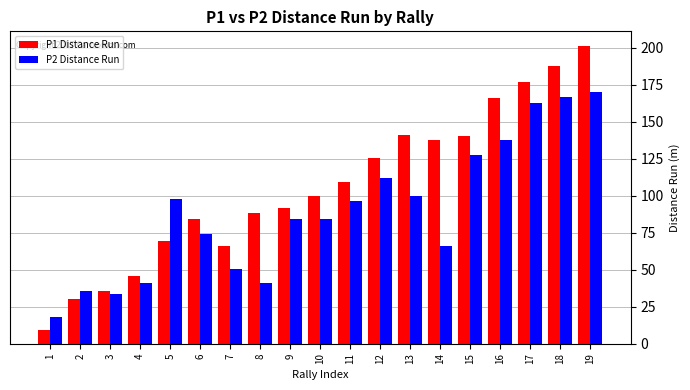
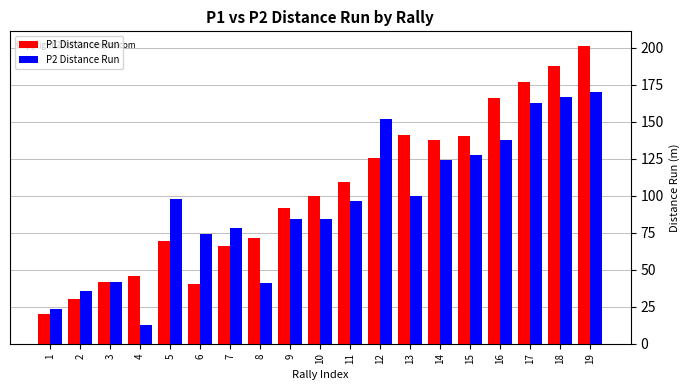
P1 Distance Run, 1: 9 -> 20
P2 Distance Run, 1: 18 -> 24
P1 Distance Run, 3: 36 -> 42
P2 Distance Run, 3: 34 -> 41
P2 Distance Run, 4: 41 -> 13
P1 Distance Run, 6: 84 -> 40
P2 Distance Run, 7: 51 -> 78
P1 Distance Run, 8: 88 -> 71
P2 Distance Run, 12: 112 -> 151
P2 Distance Run, 14: 66 -> 124
